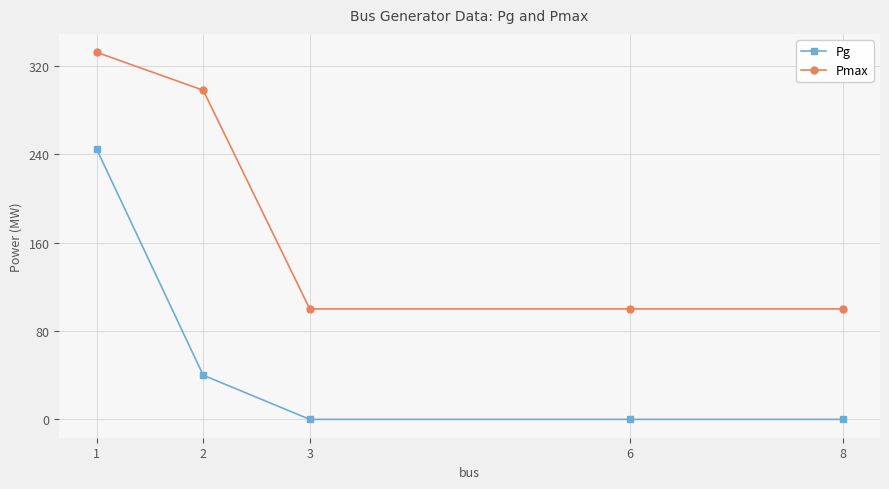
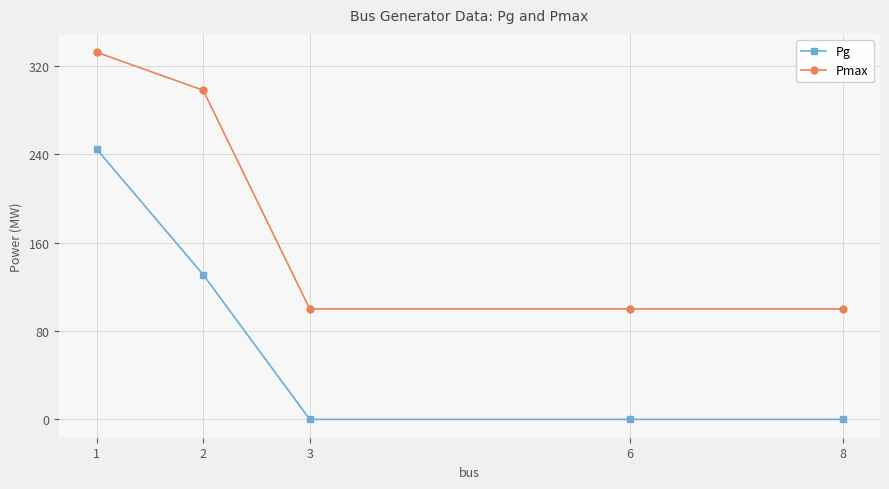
Pg, 2: 40 -> 131
